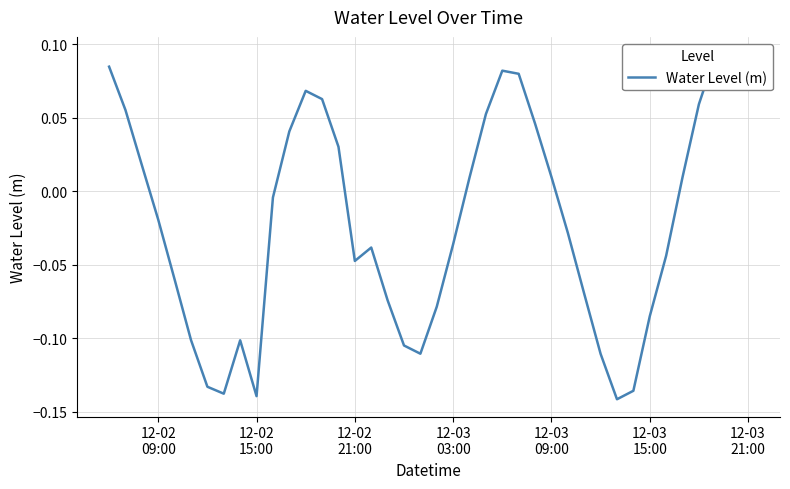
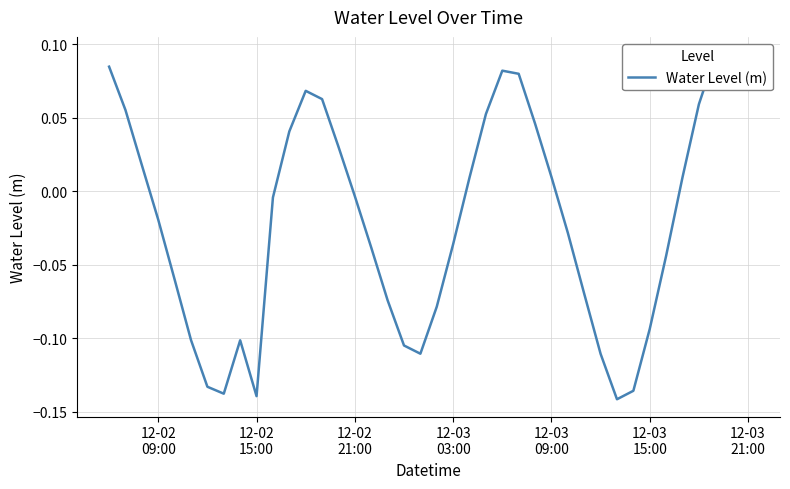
12-02 21:00: -0.047 -> -0.003
12-03 15:00: -0.085 -> -0.094
